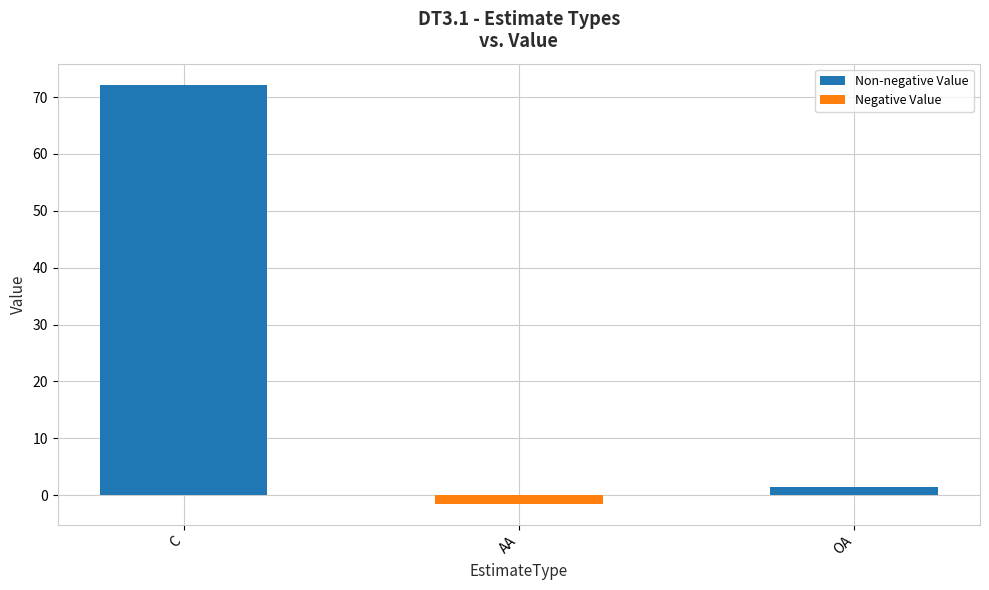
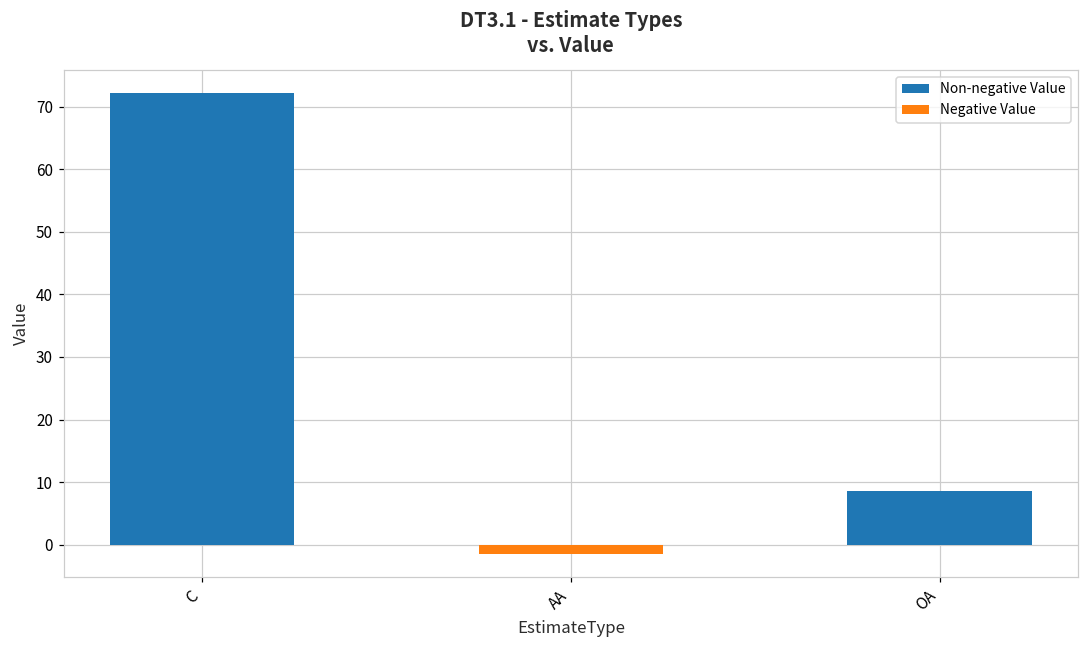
OA: 2 -> 9
